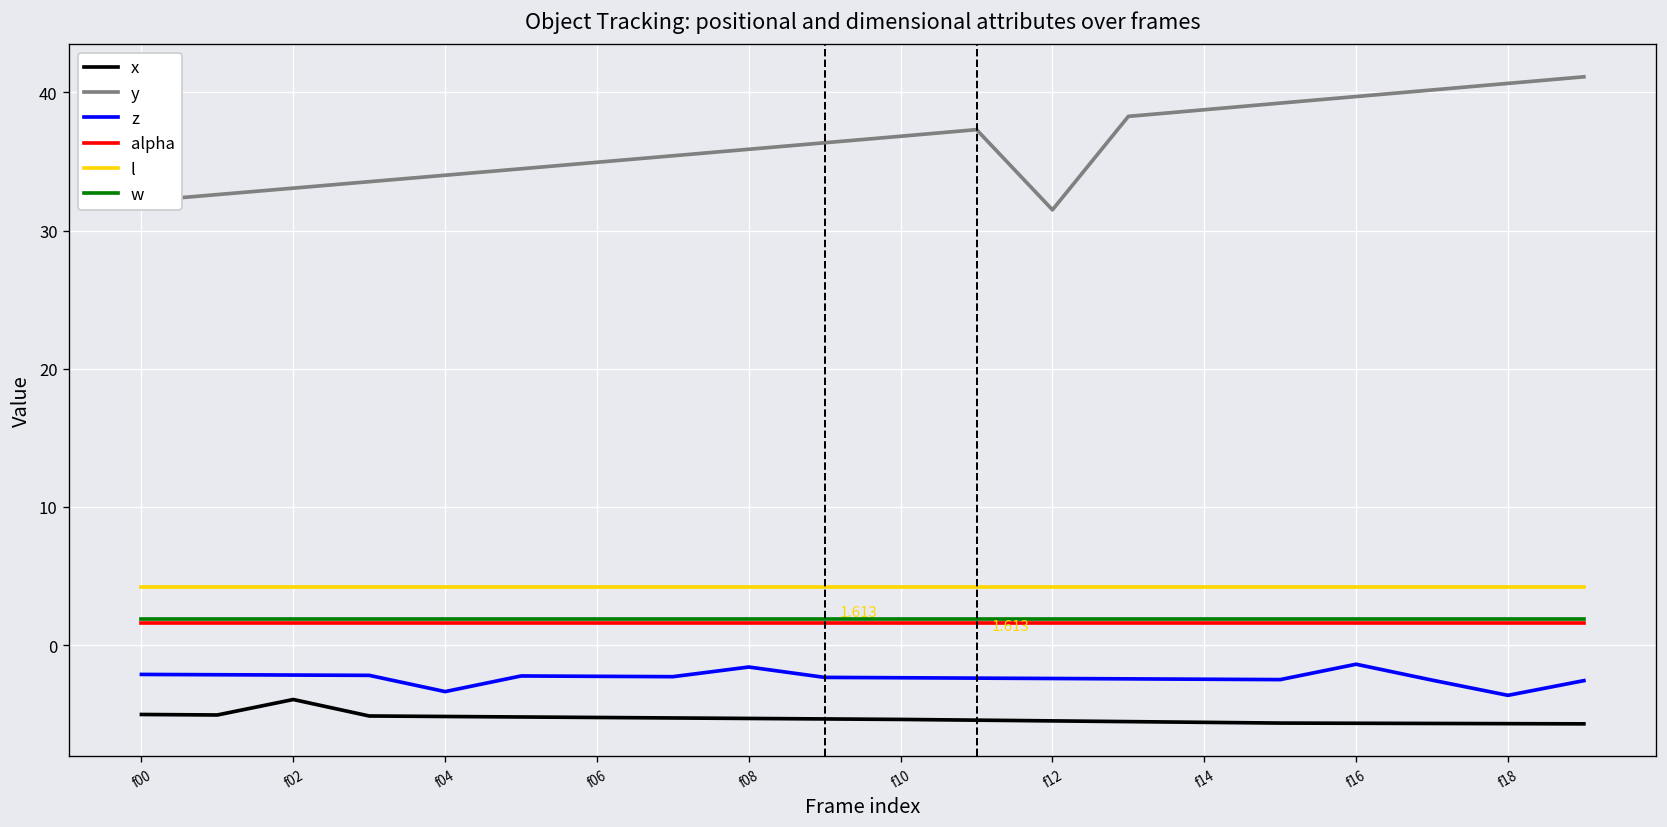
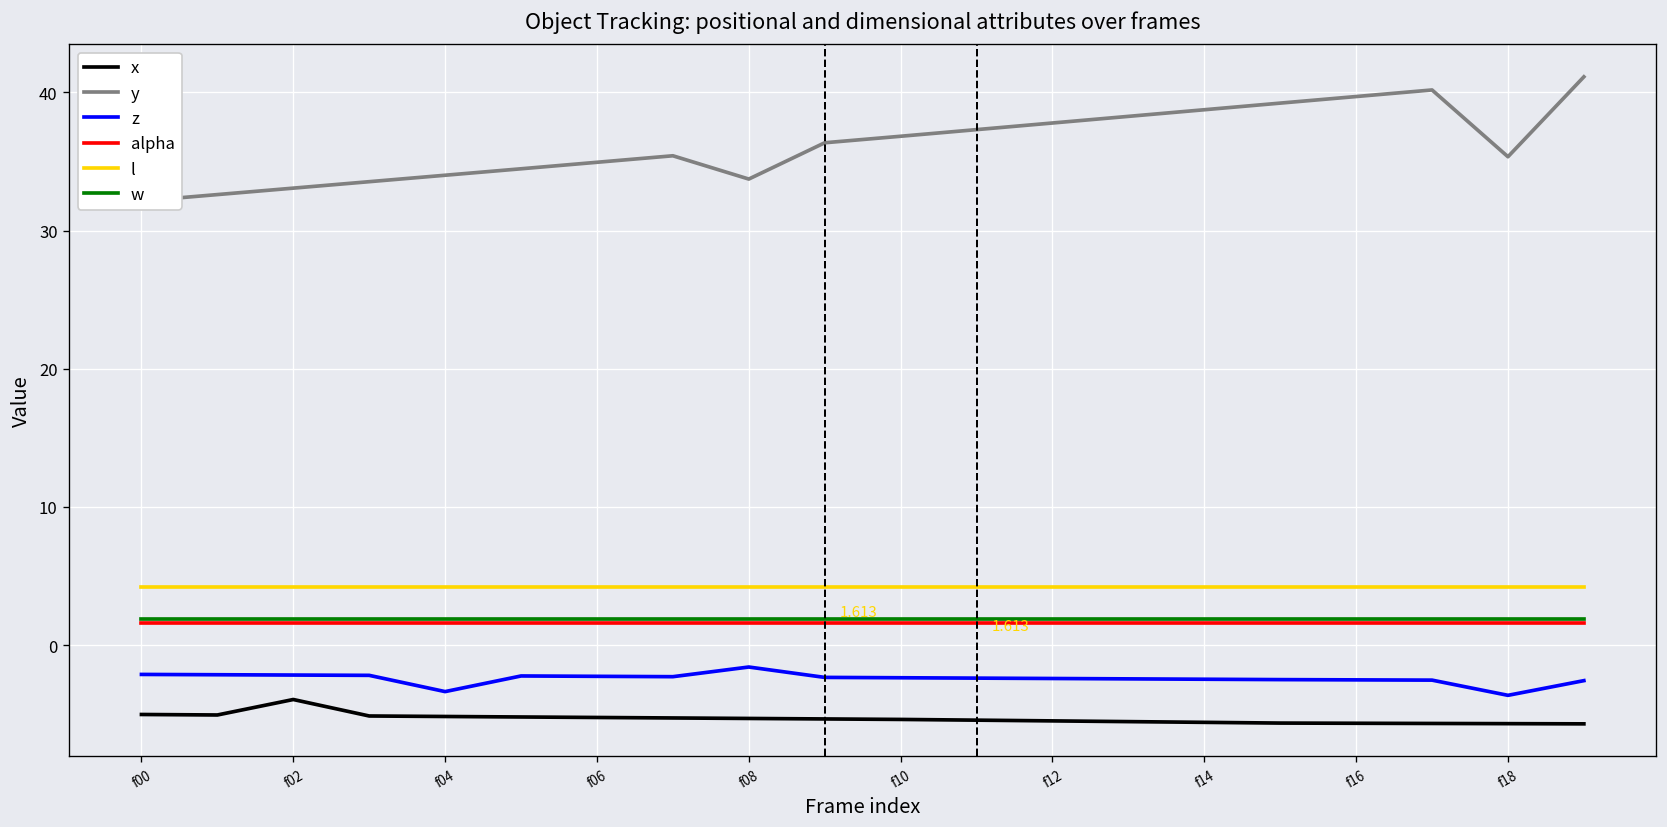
y, f08: 35.9 -> 33.7
y, f12: 31.5 -> 37.8
z, f16: -1.4 -> -2.5
y, f18: 40.6 -> 35.3
